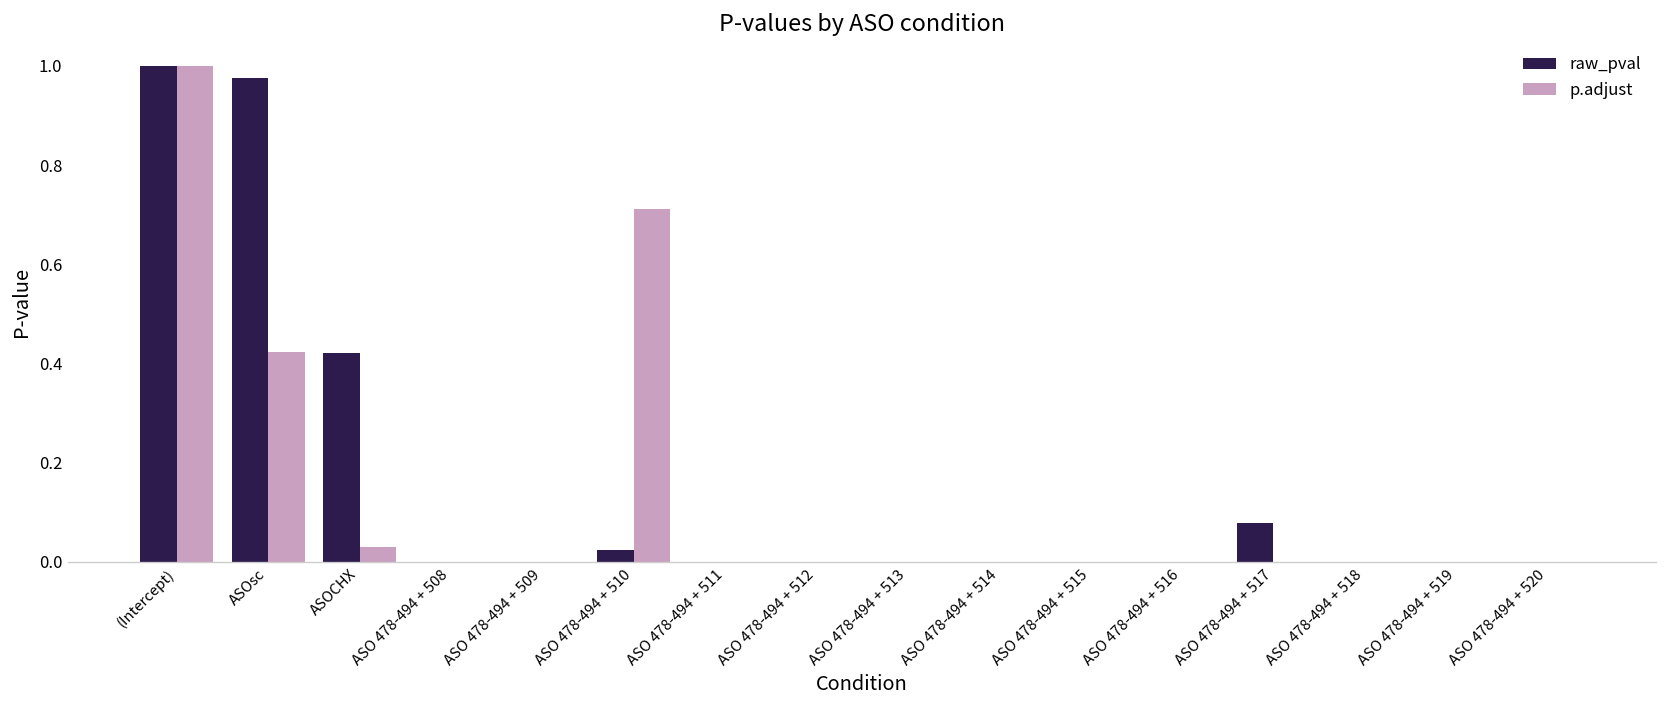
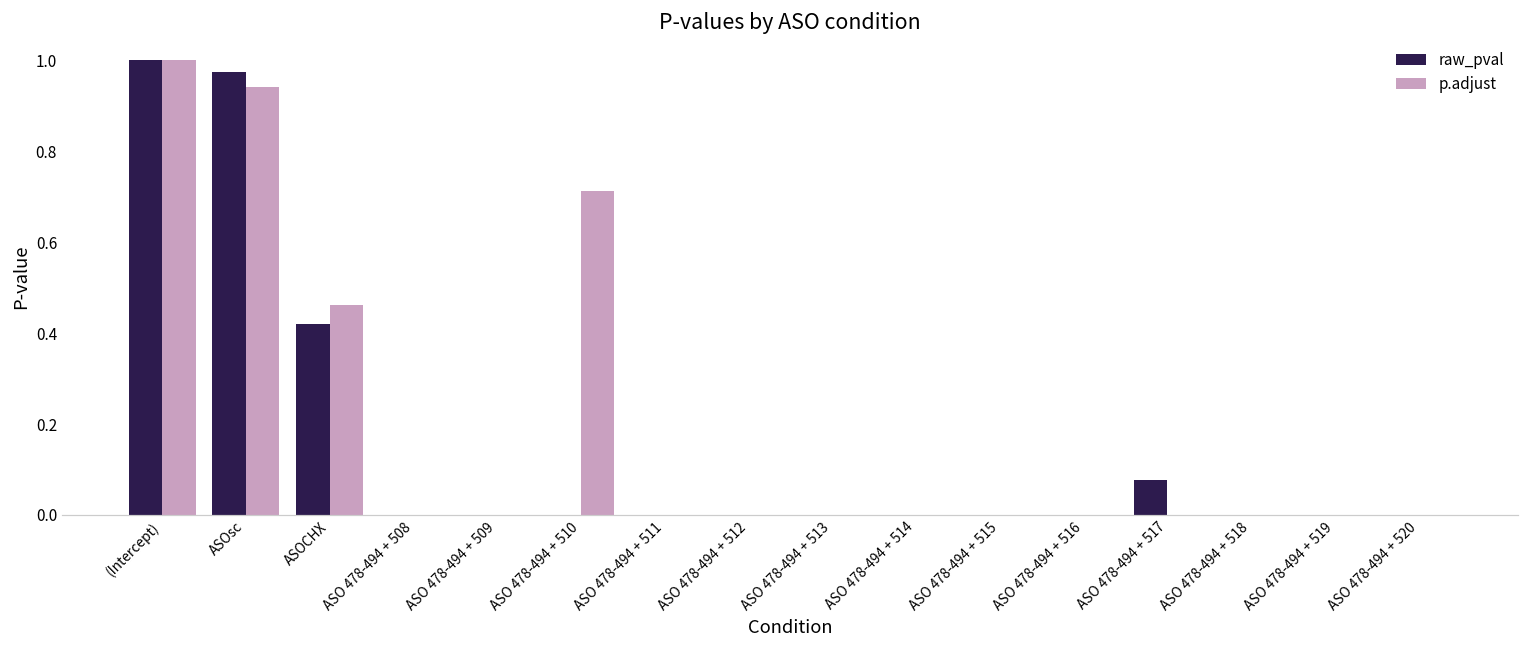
p.adjust, ASOsc: 0.42 -> 0.94
p.adjust, ASOCHX: 0.03 -> 0.46
raw_pval, ASO 478-494 + 510: 0.02 -> 0.00
